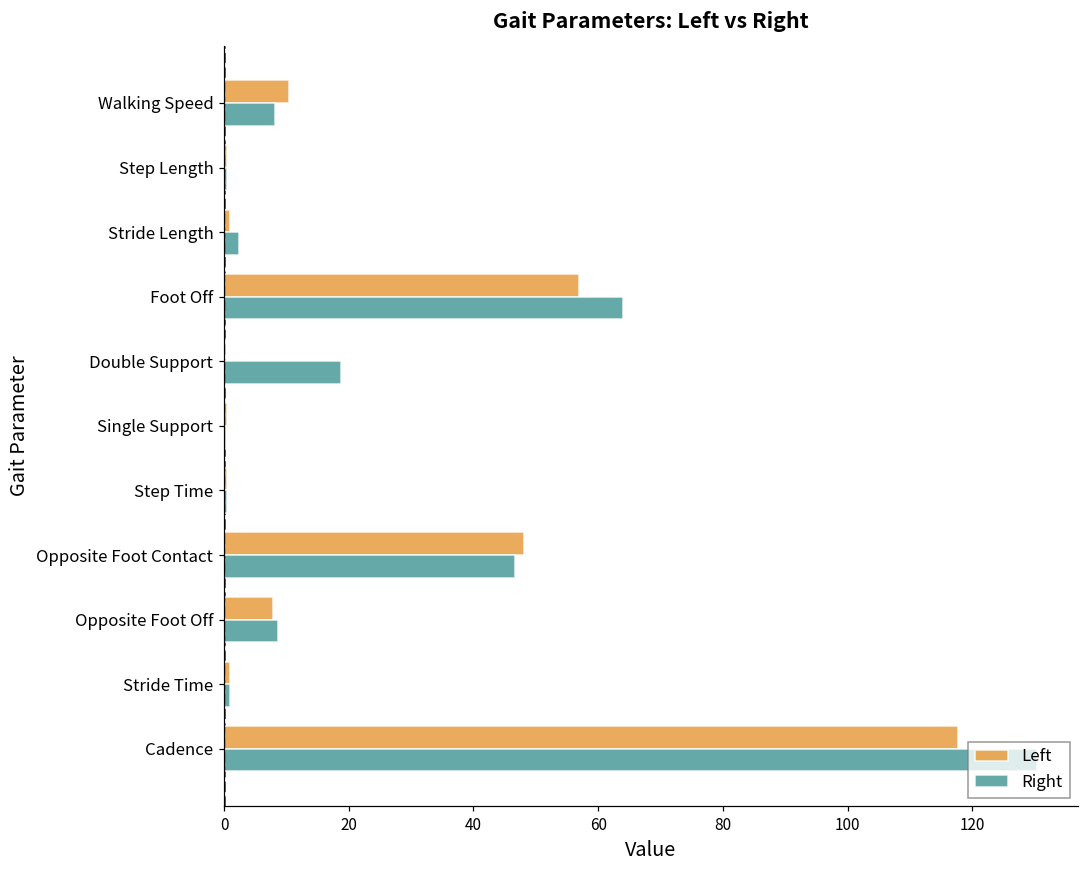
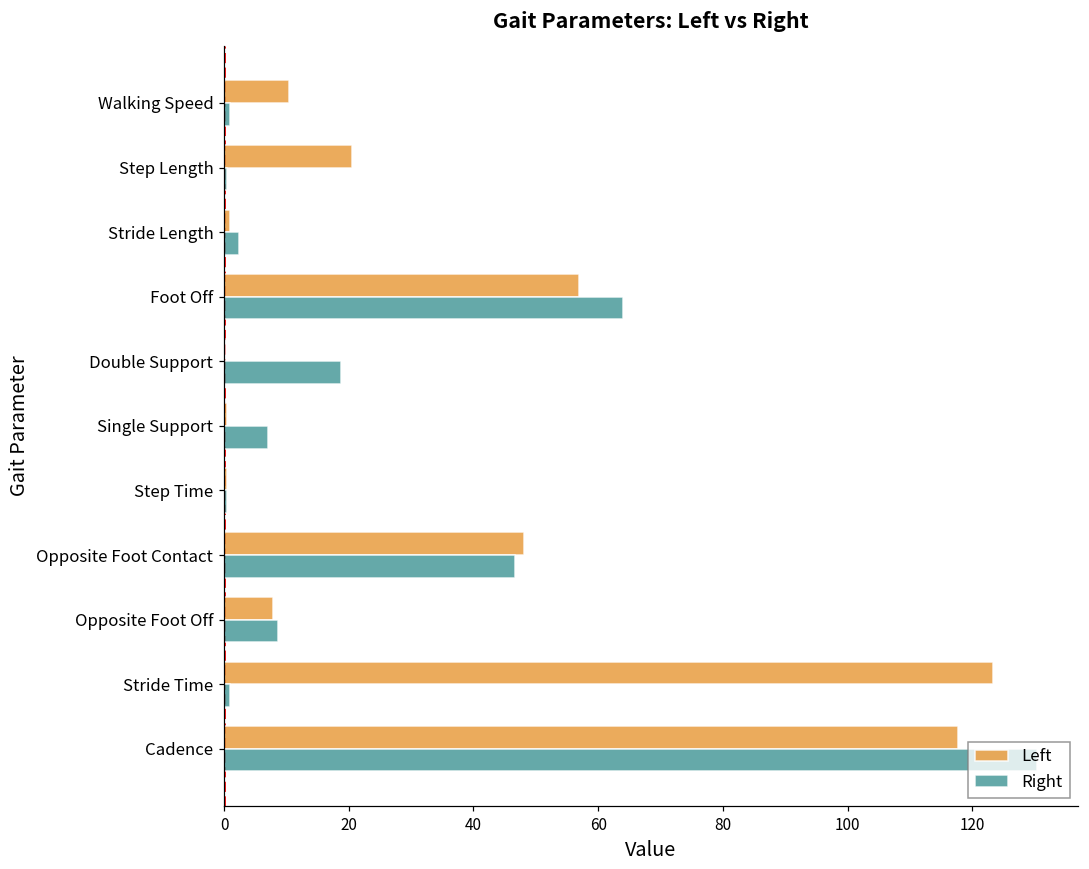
Right, Walking Speed: 8 -> 1
Left, Step Length: 0 -> 21
Right, Single Support: 0 -> 7
Left, Stride Time: 1 -> 123
